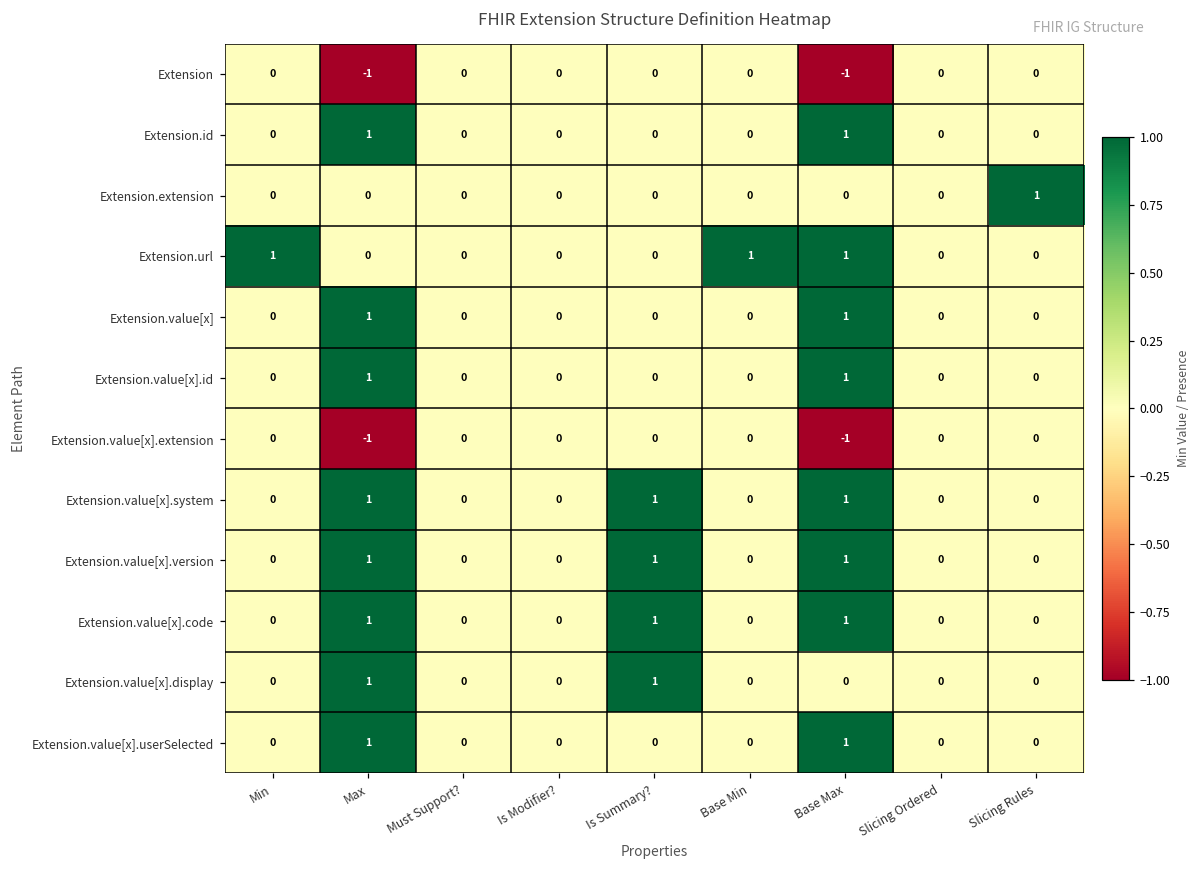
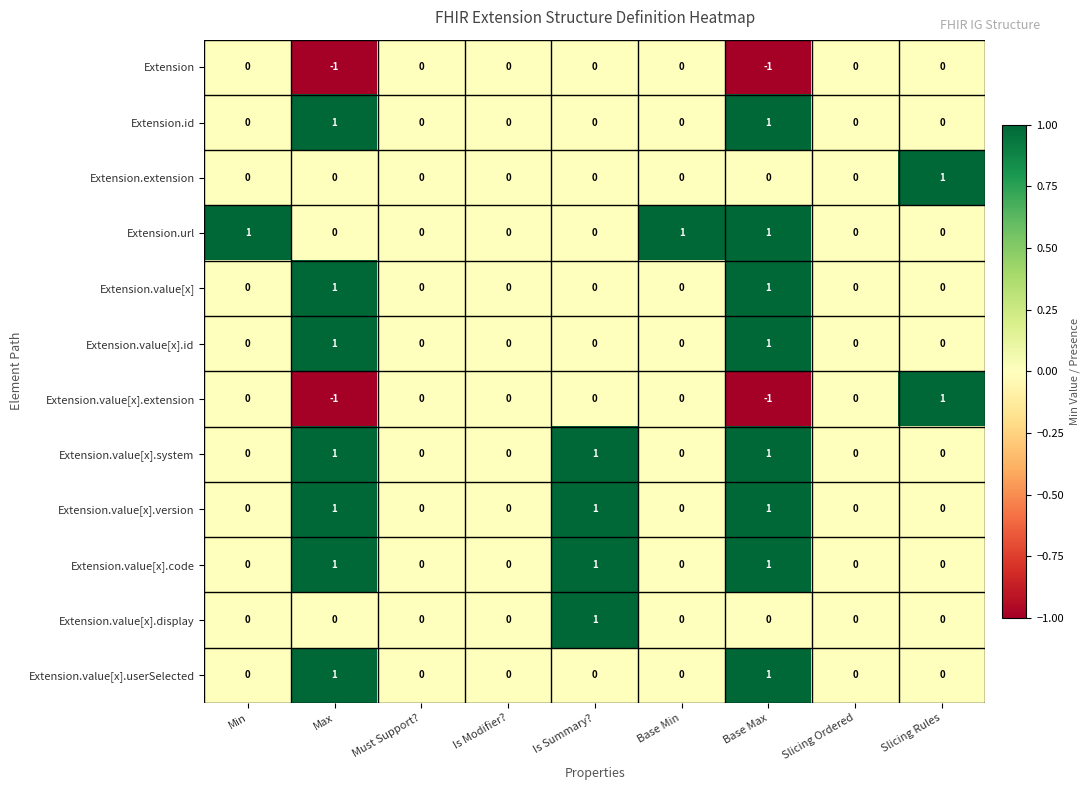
Extension.value[x].extension, Slicing Rules: 0 -> 1
Extension.value[x].display, Max: 1 -> 0
